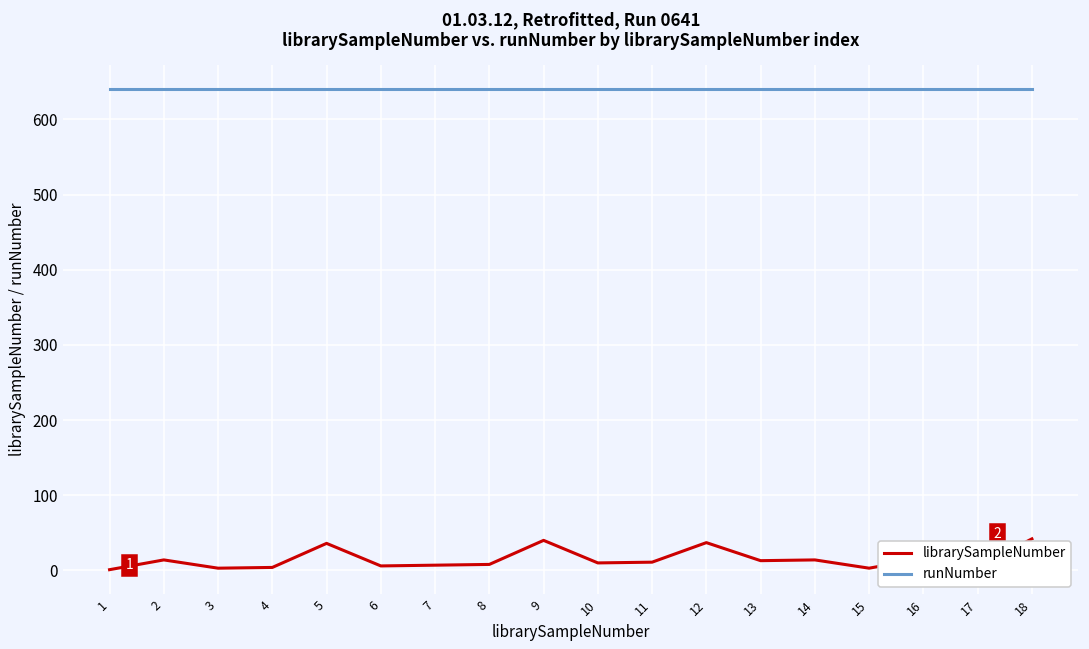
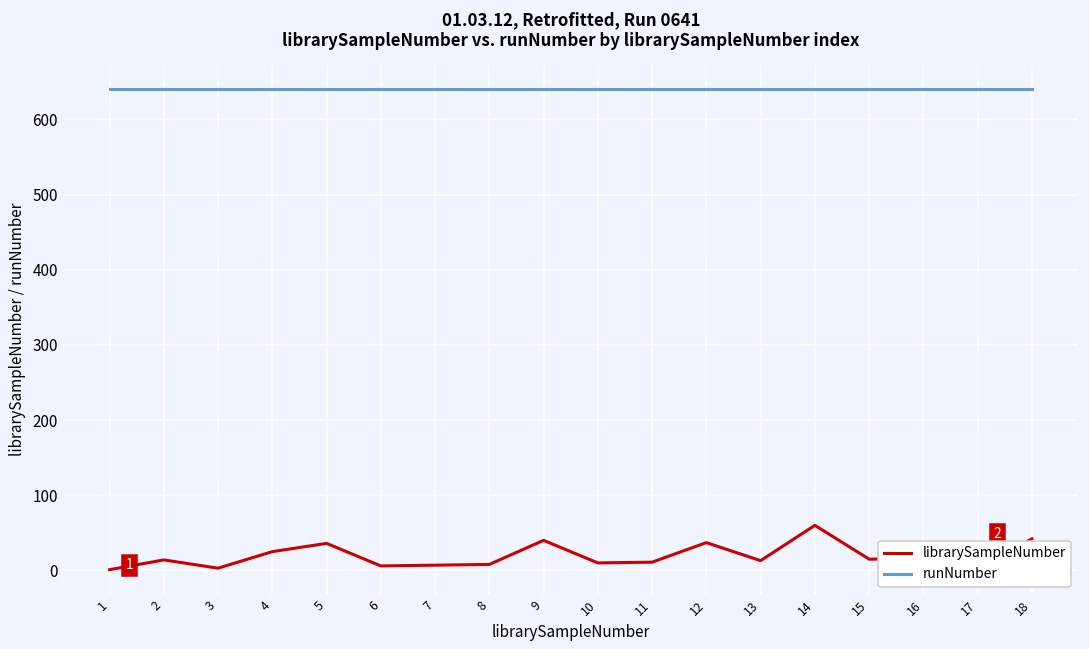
librarySampleNumber, 4: 0 -> 30
librarySampleNumber, 14: 10 -> 60
librarySampleNumber, 15: 0 -> 20
